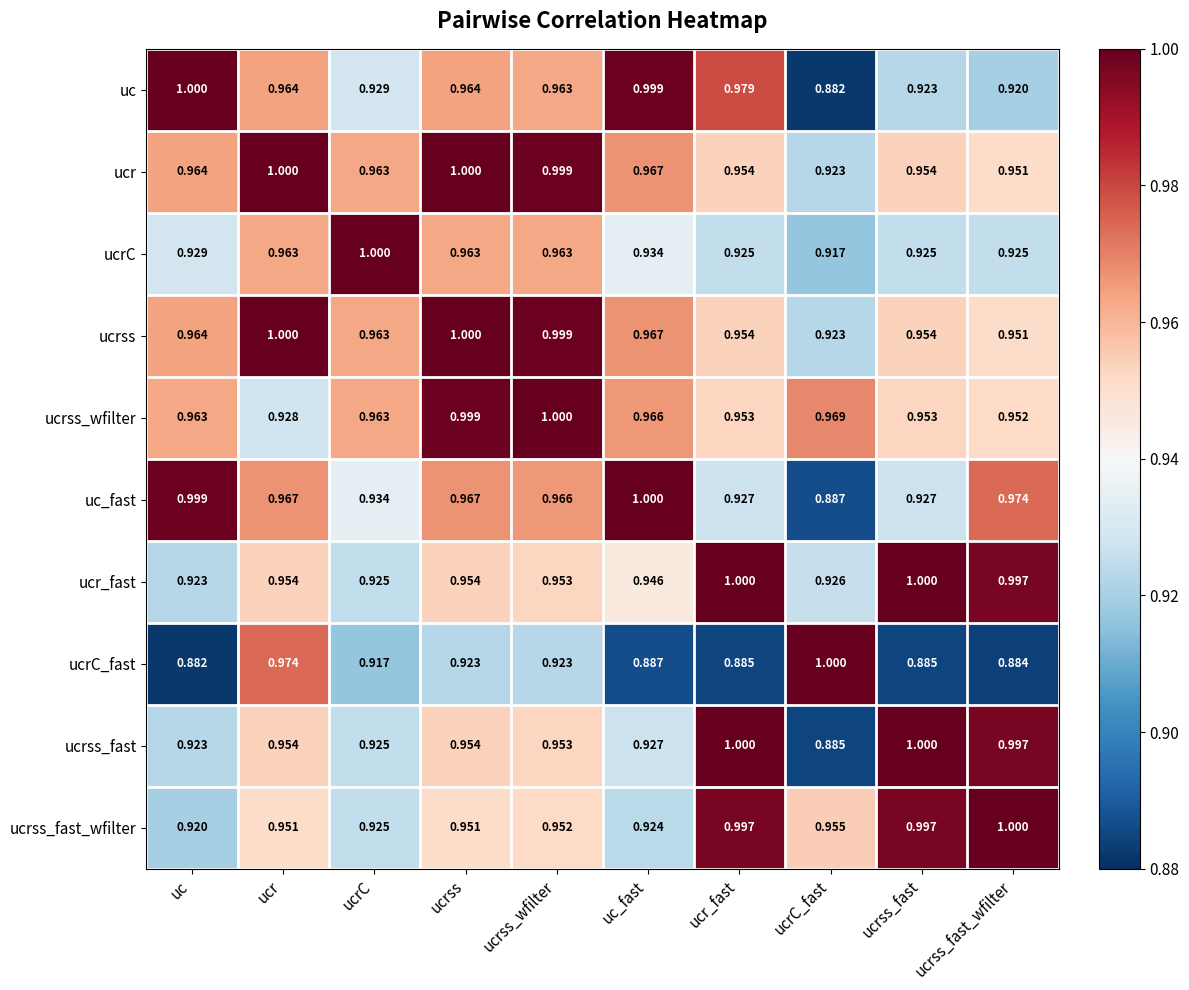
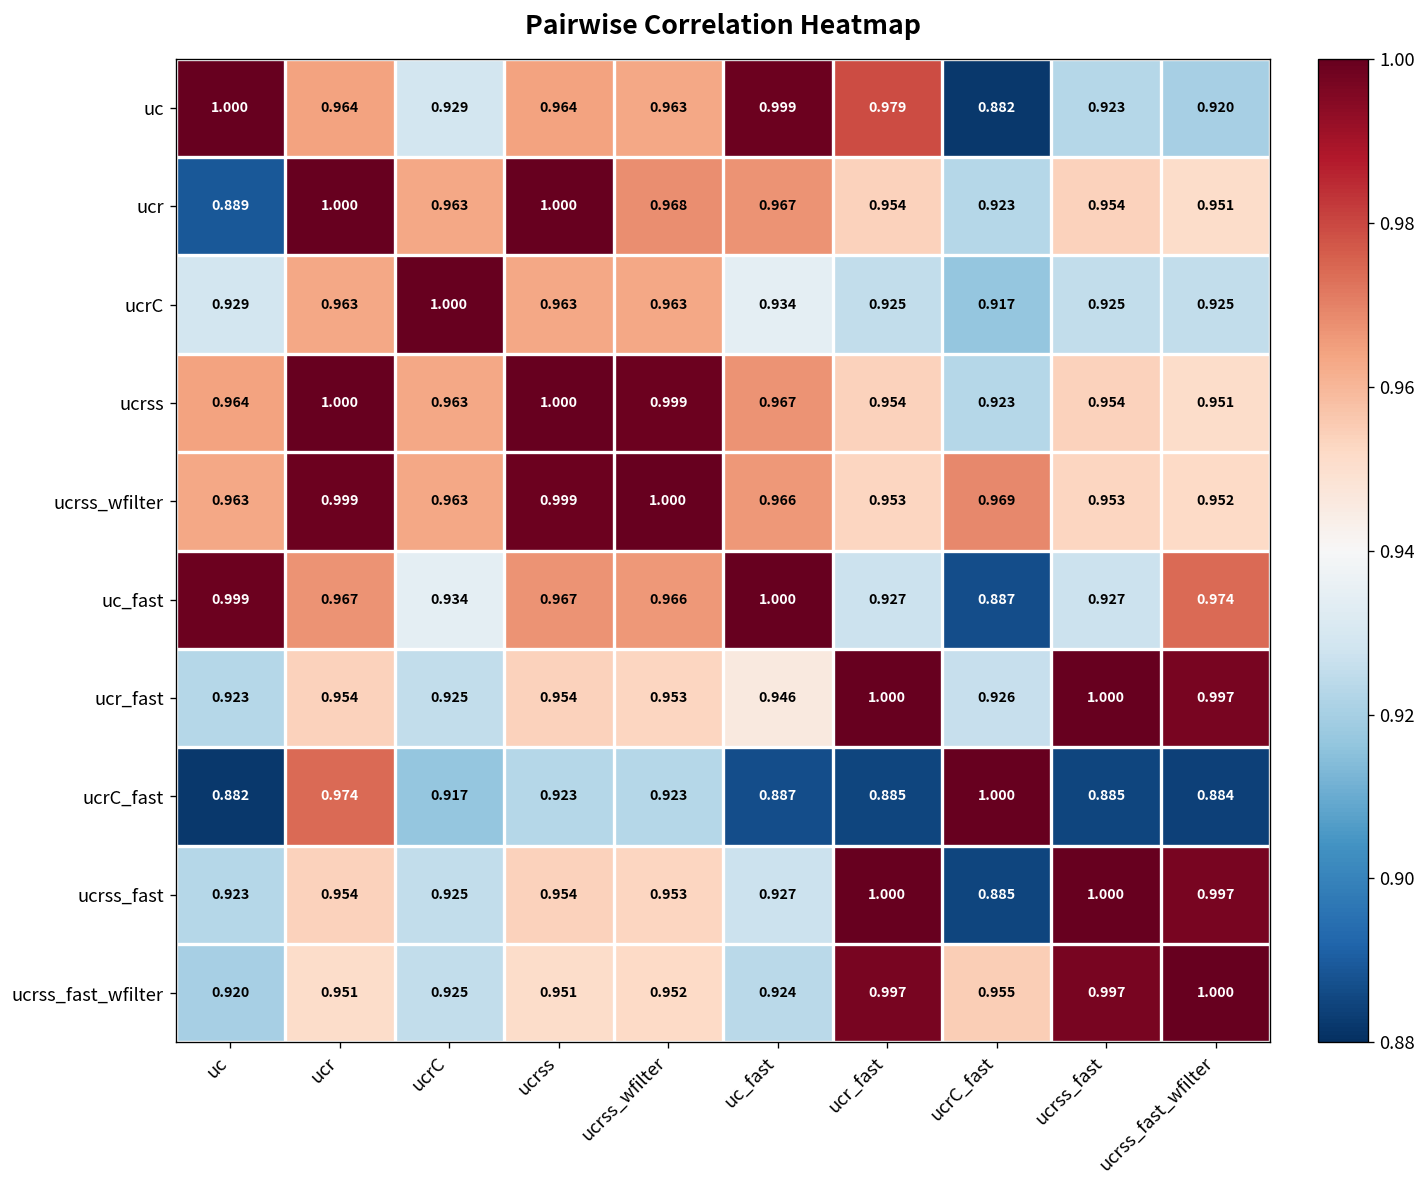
ucr, uc: 0.964 -> 0.889
ucr, ucrss_wfilter: 0.999 -> 0.968
ucrss_wfilter, ucr: 0.928 -> 0.999
